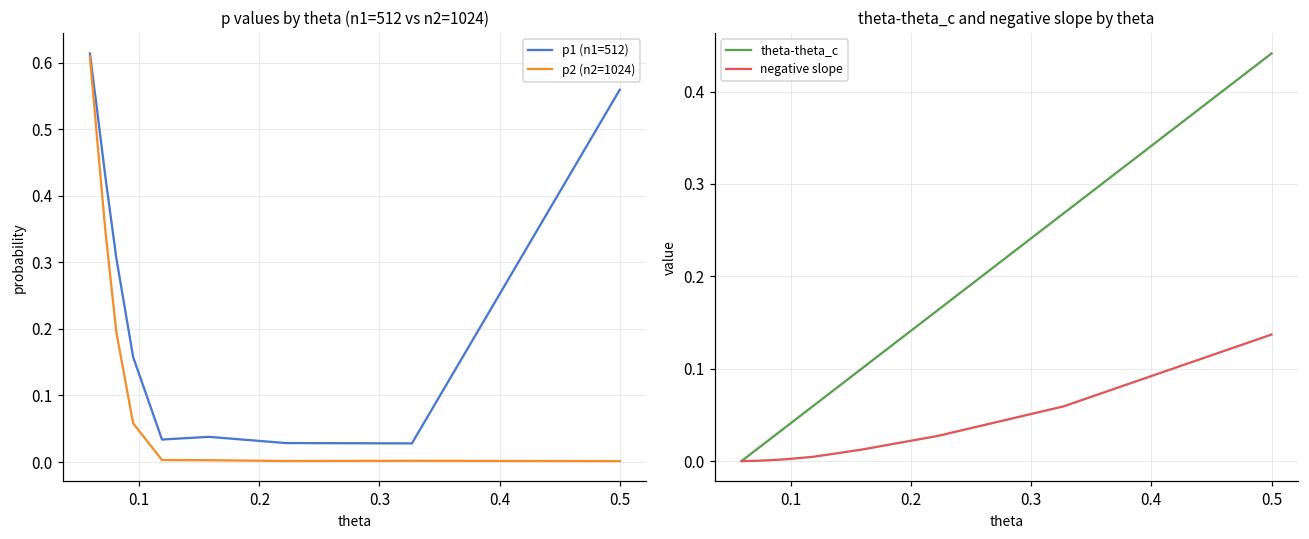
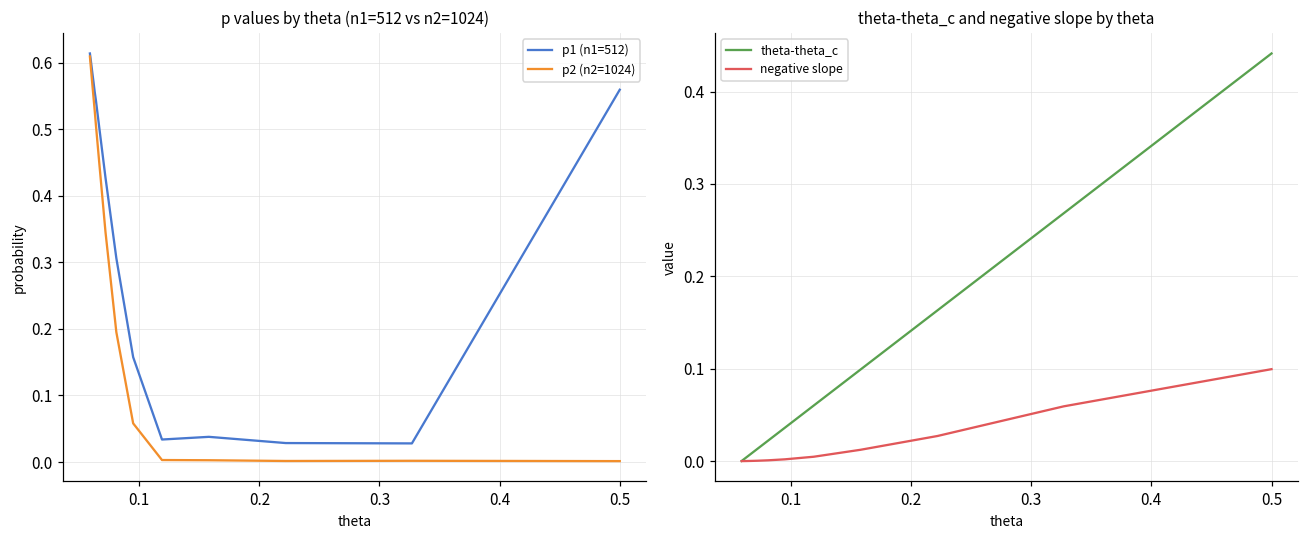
theta-theta_c and negative slope by theta, negative slope, 0.5: 0.14 -> 0.10
